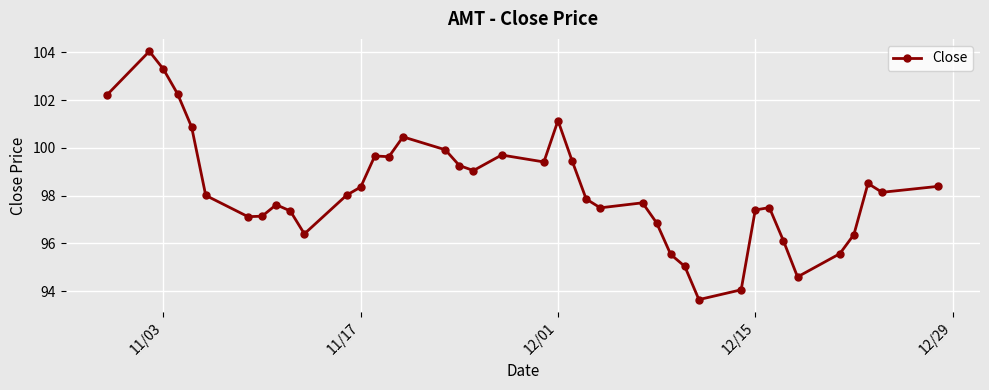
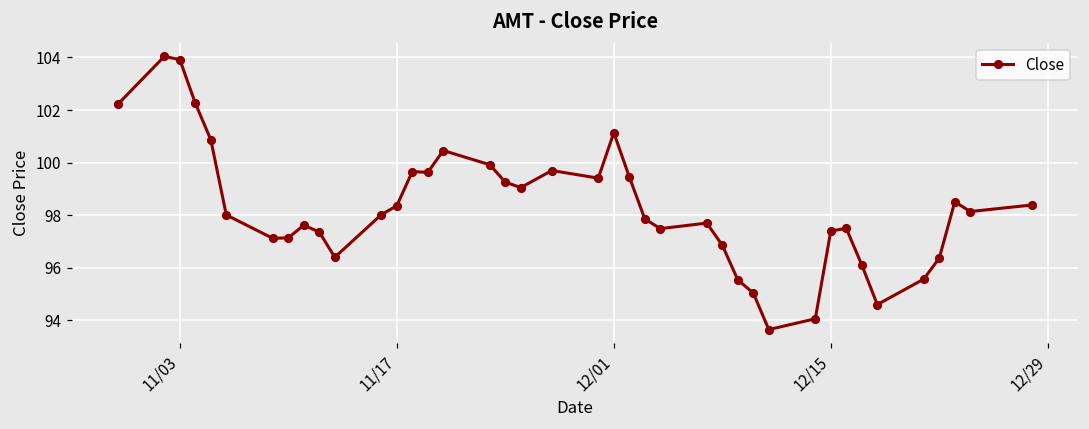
11/03: 103.3 -> 103.9
